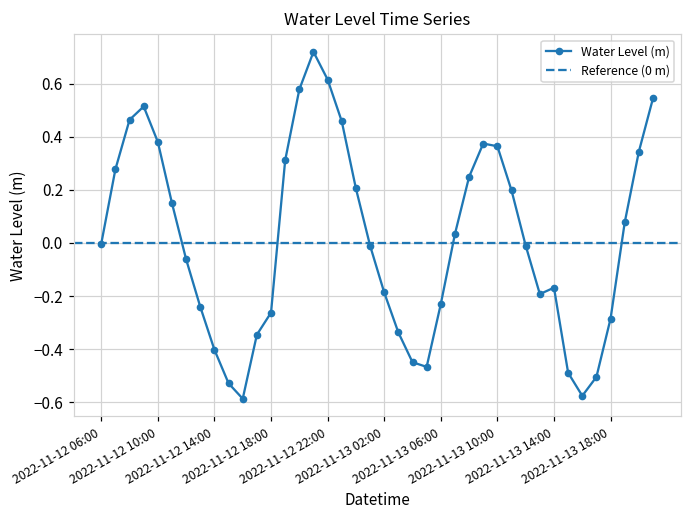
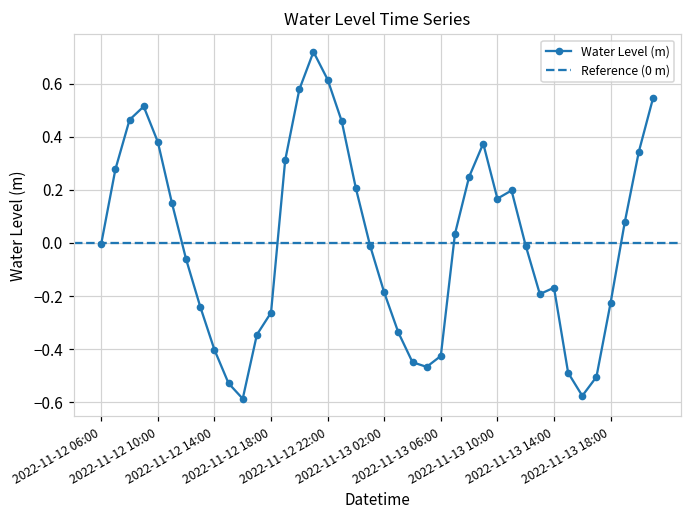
2022-11-13 06:00: -0.23 -> -0.43
2022-11-13 10:00: 0.36 -> 0.17
2022-11-13 18:00: -0.28 -> -0.23
